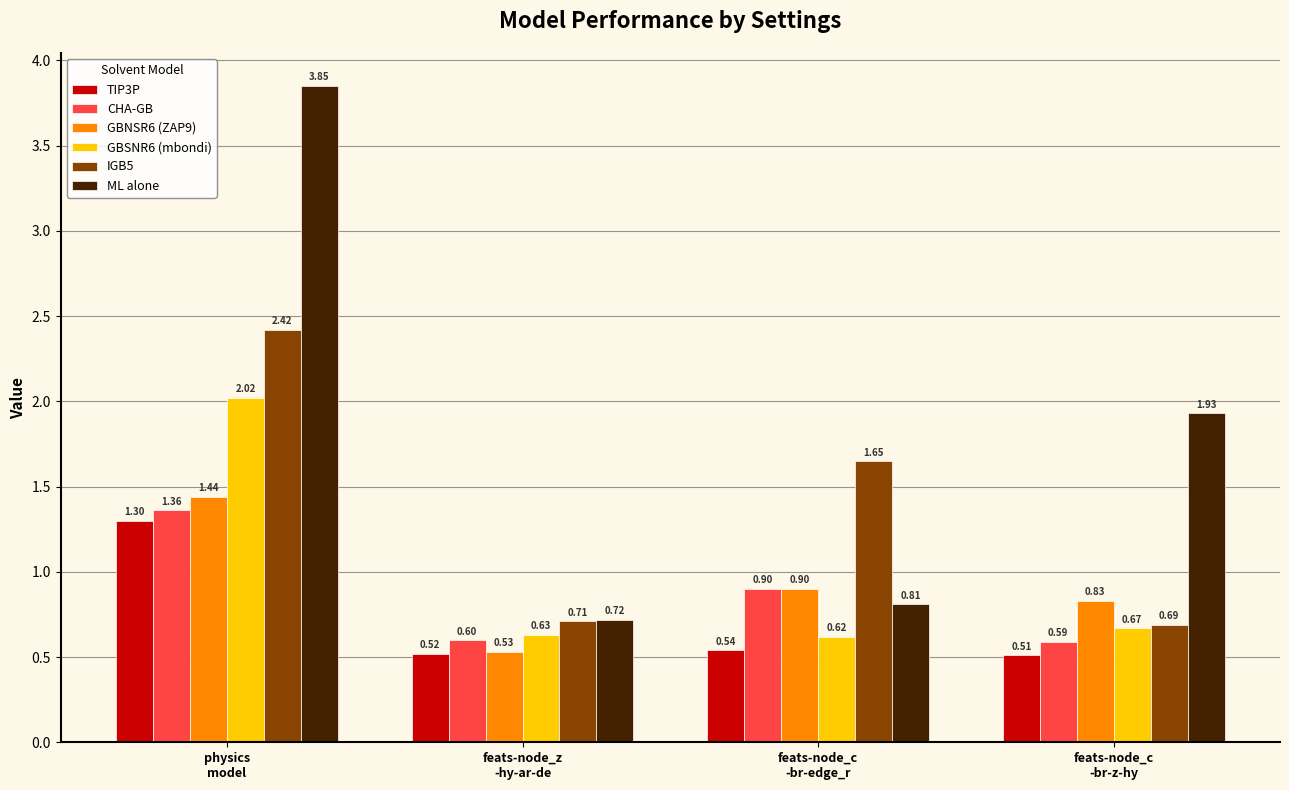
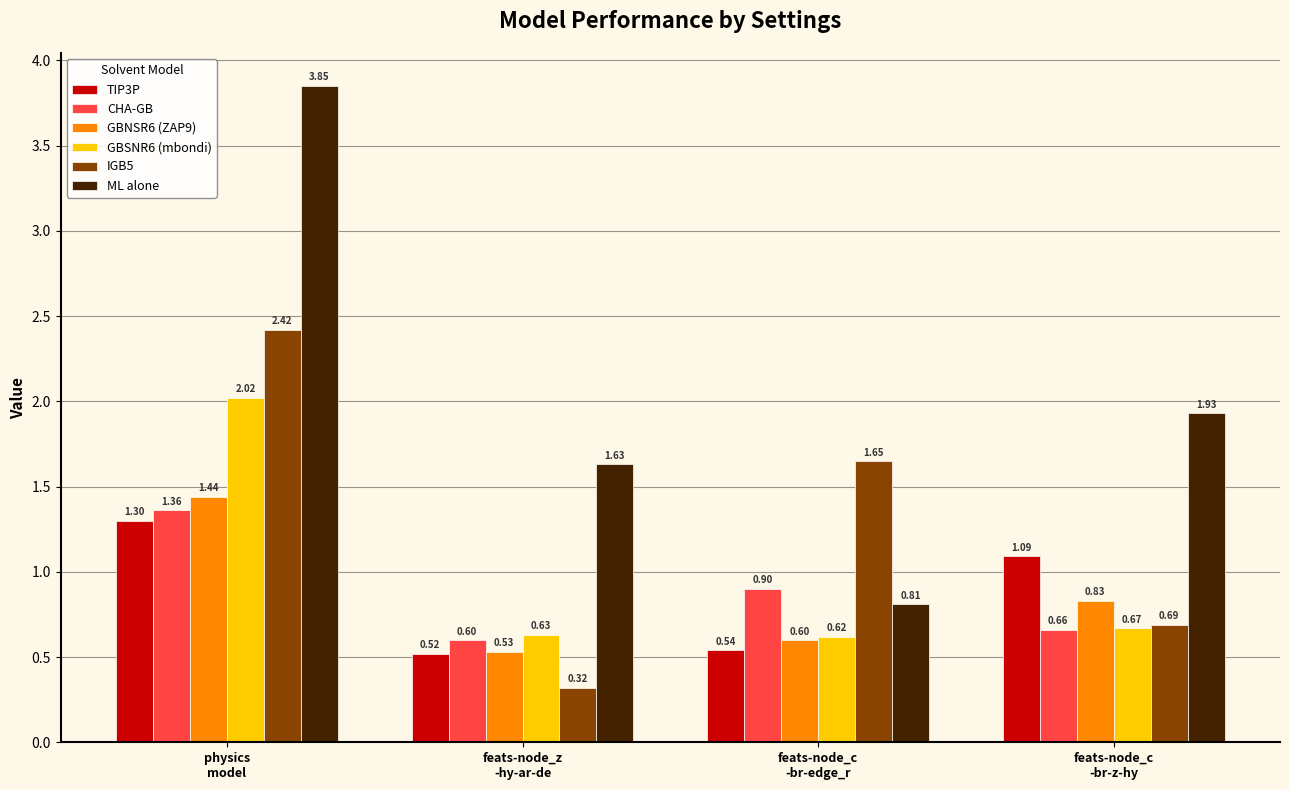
IGB5, feats-node_z -hy-ar-de: 0.71 -> 0.32
ML alone, feats-node_z -hy-ar-de: 0.72 -> 1.63
GBNSR6 (ZAP9), feats-node_c -br-edge_r: 0.90 -> 0.60
TIP3P, feats-node_c -br-z-hy: 0.51 -> 1.09
CHA-GB, feats-node_c -br-z-hy: 0.59 -> 0.66
